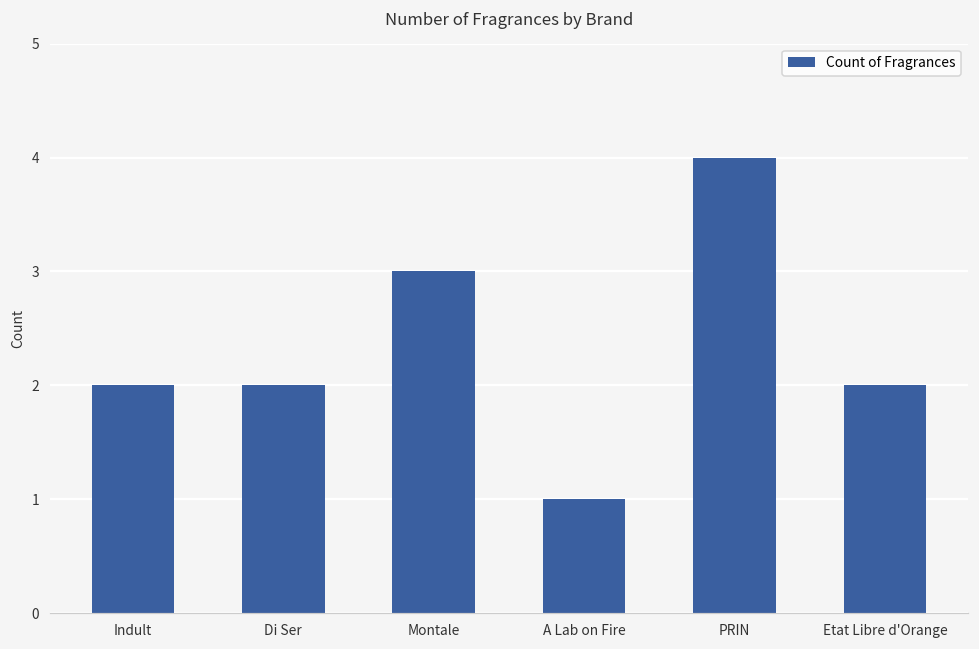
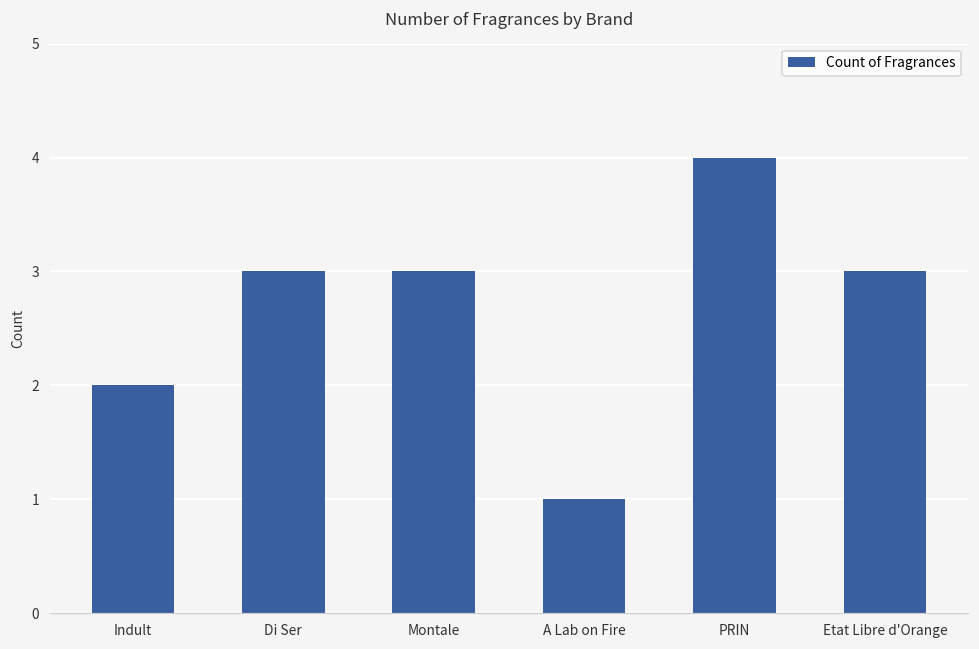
Di Ser: 2 -> 3
Etat Libre d'Orange: 2 -> 3
